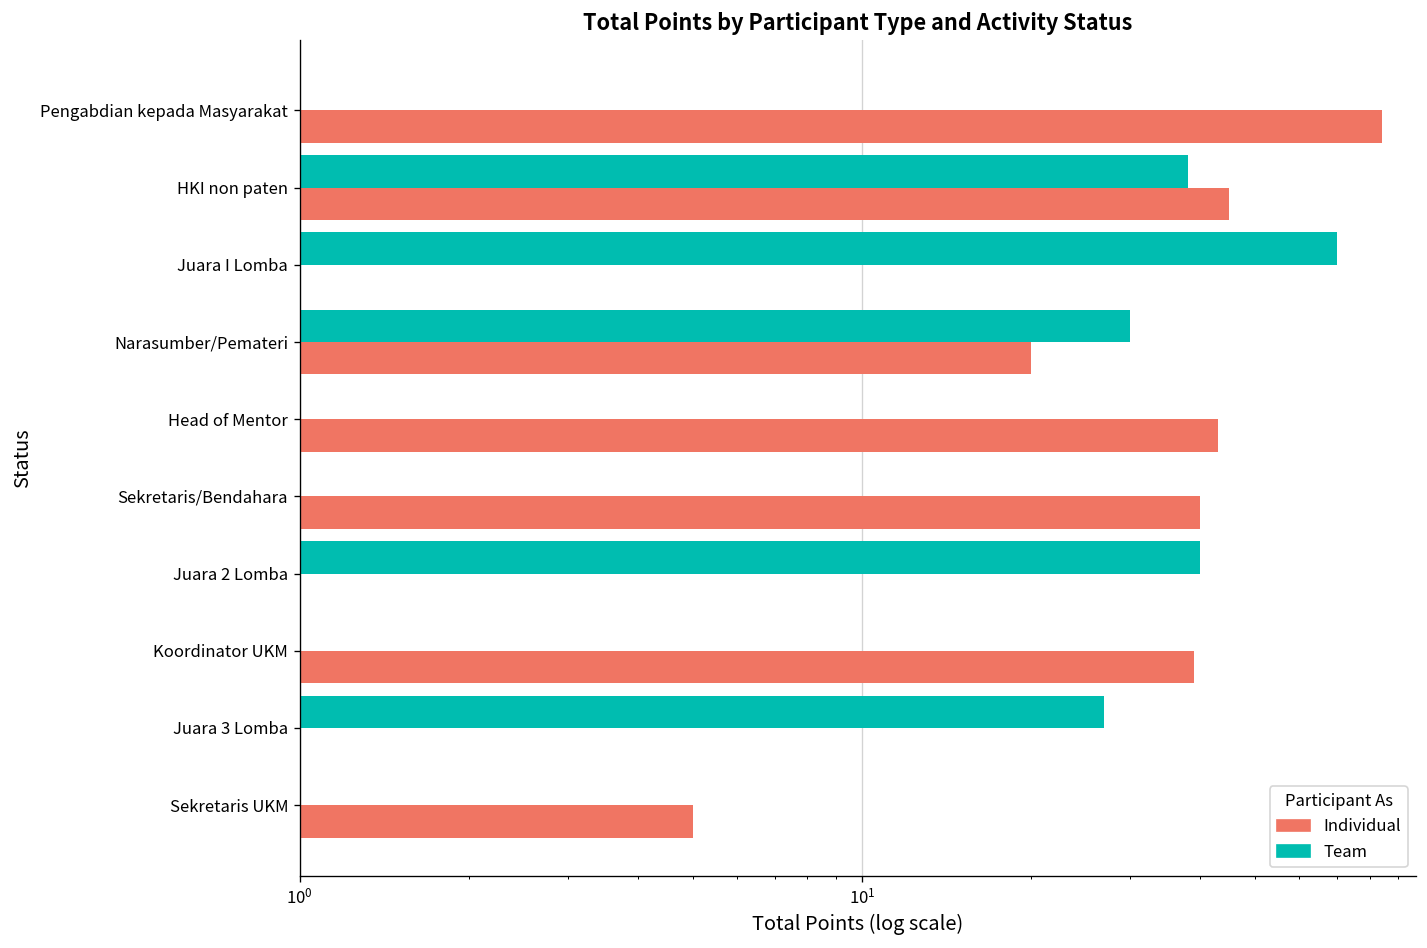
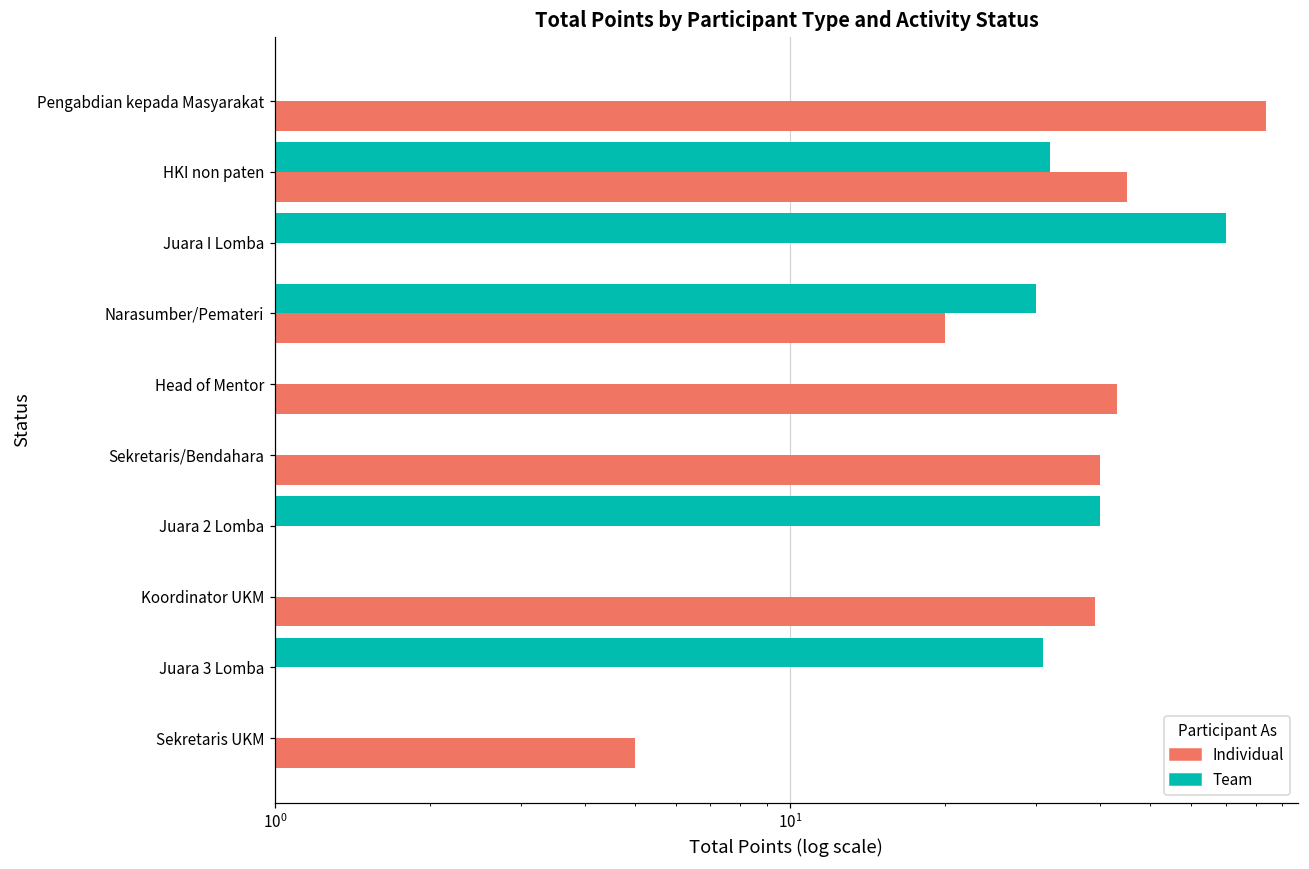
Team, HKI non paten: 38 -> 32
Team, Juara 3 Lomba: 27 -> 31
